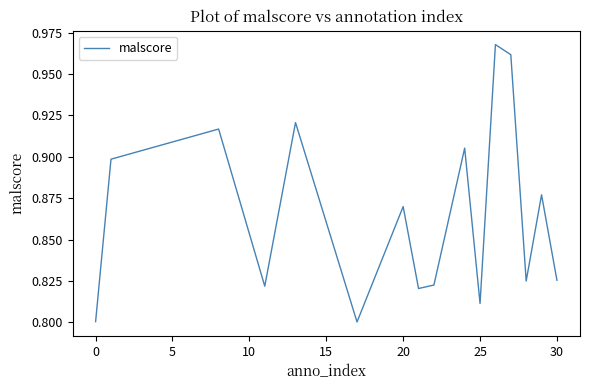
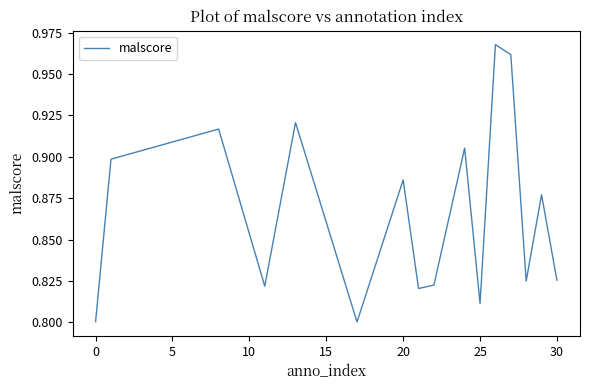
20: 0.870 -> 0.886
